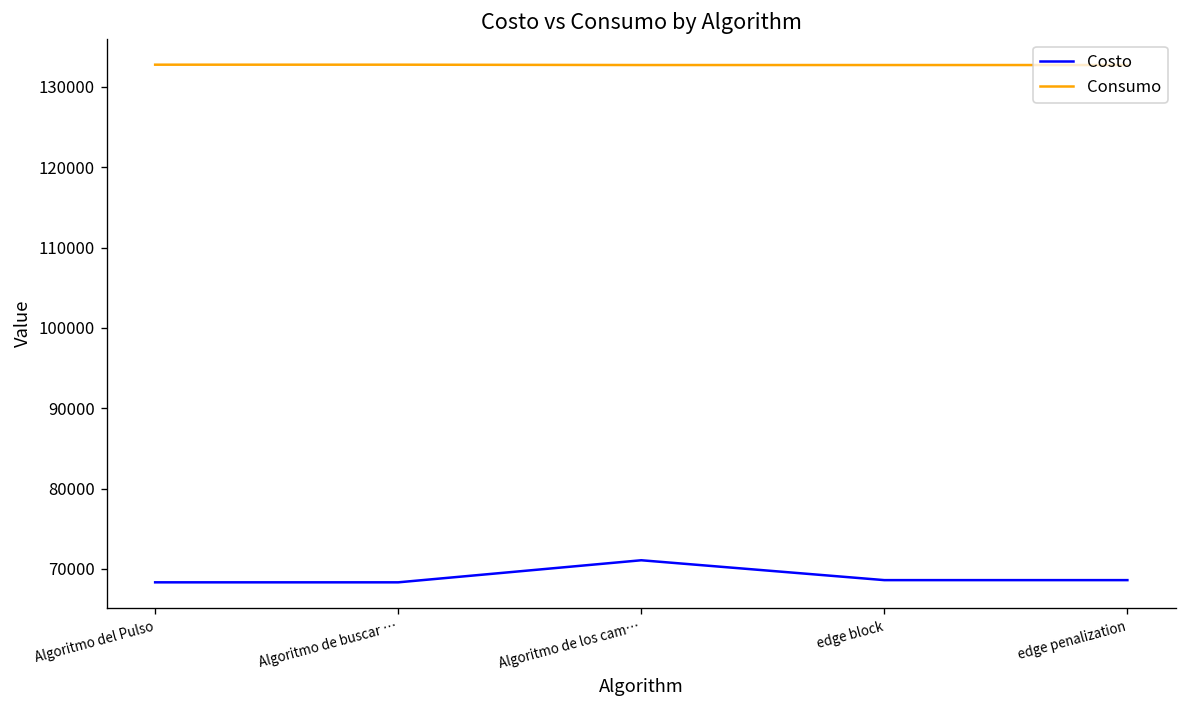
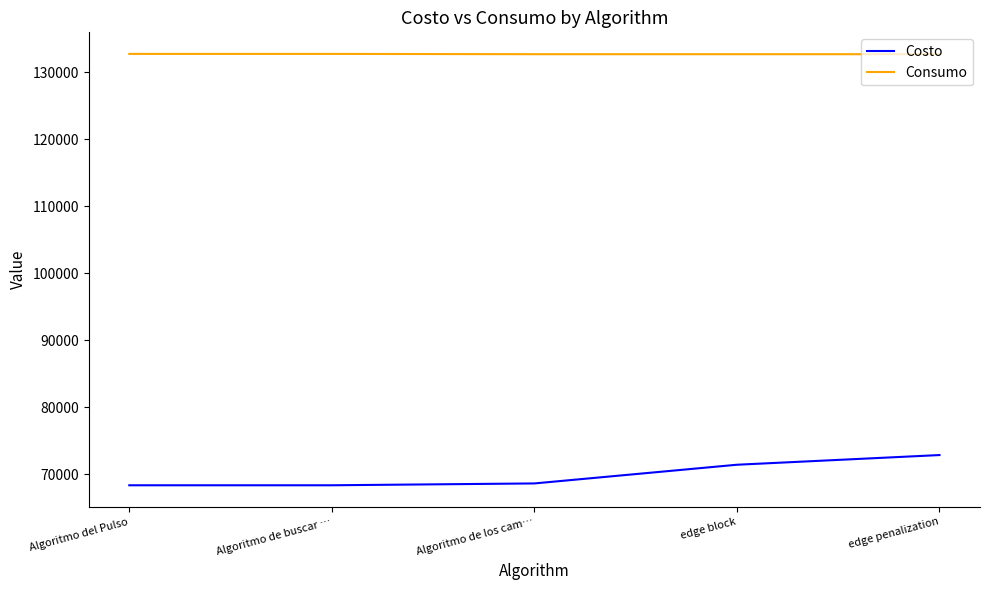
Costo, Algoritmo de los cam…: 71000 -> 69000
Costo, edge block: 69000 -> 71000
Costo, edge penalization: 69000 -> 73000
